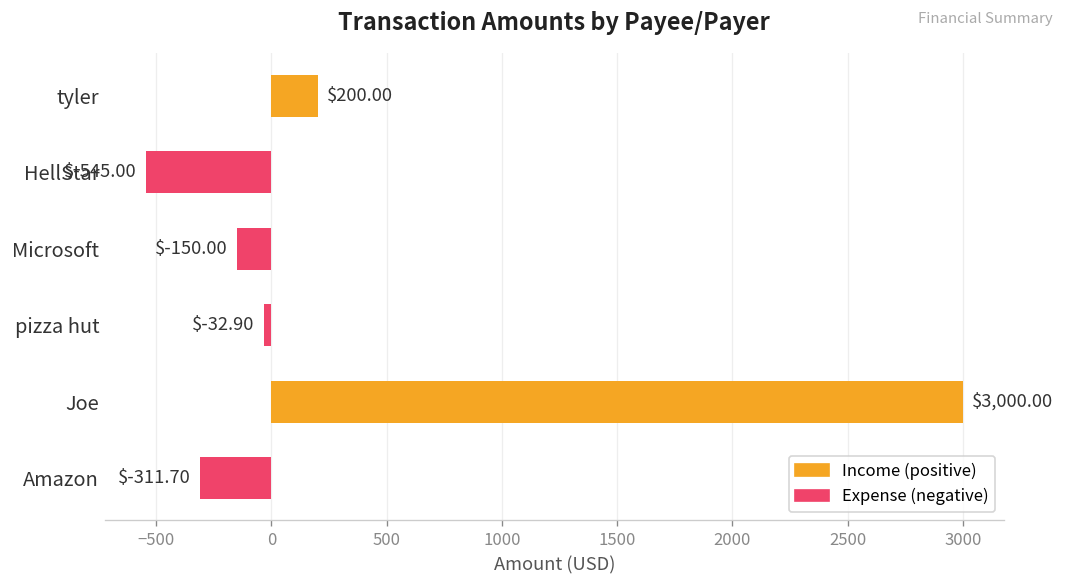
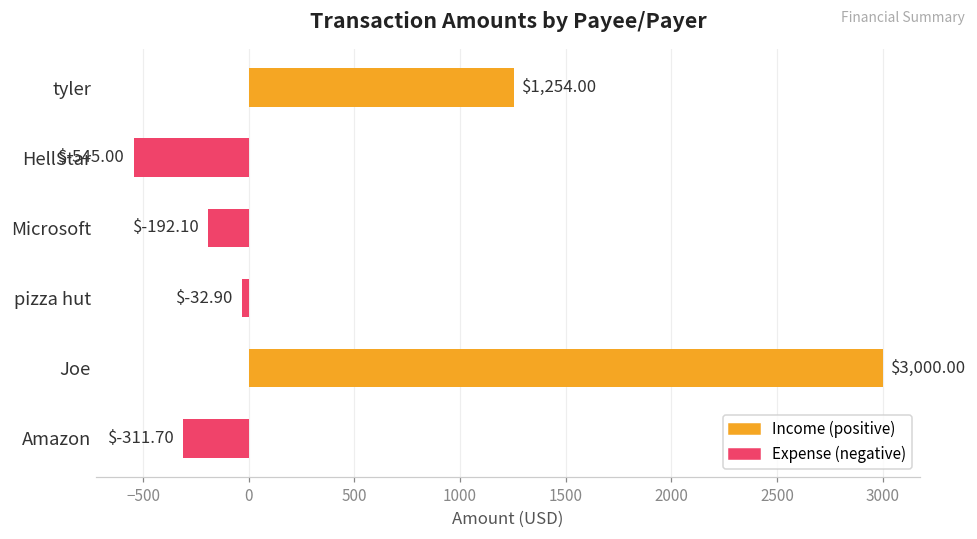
tyler: $200.00 -> $1,254.00
Microsoft: $-150.00 -> $-192.10
